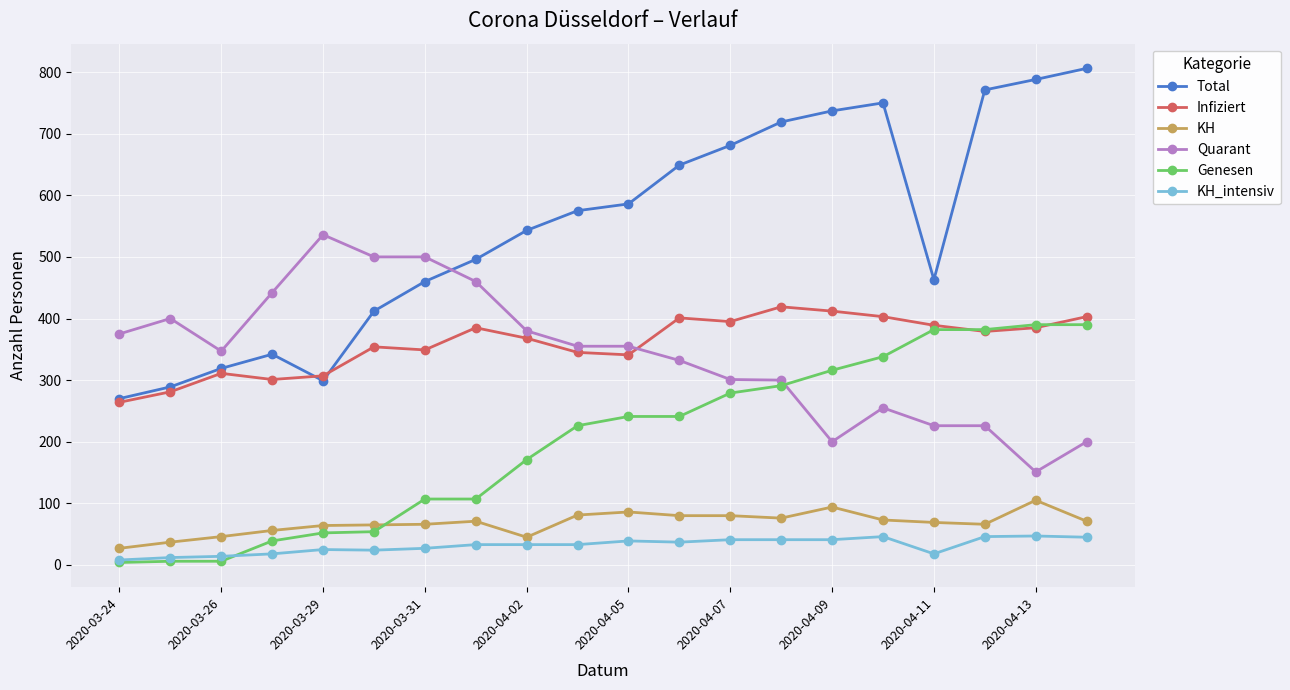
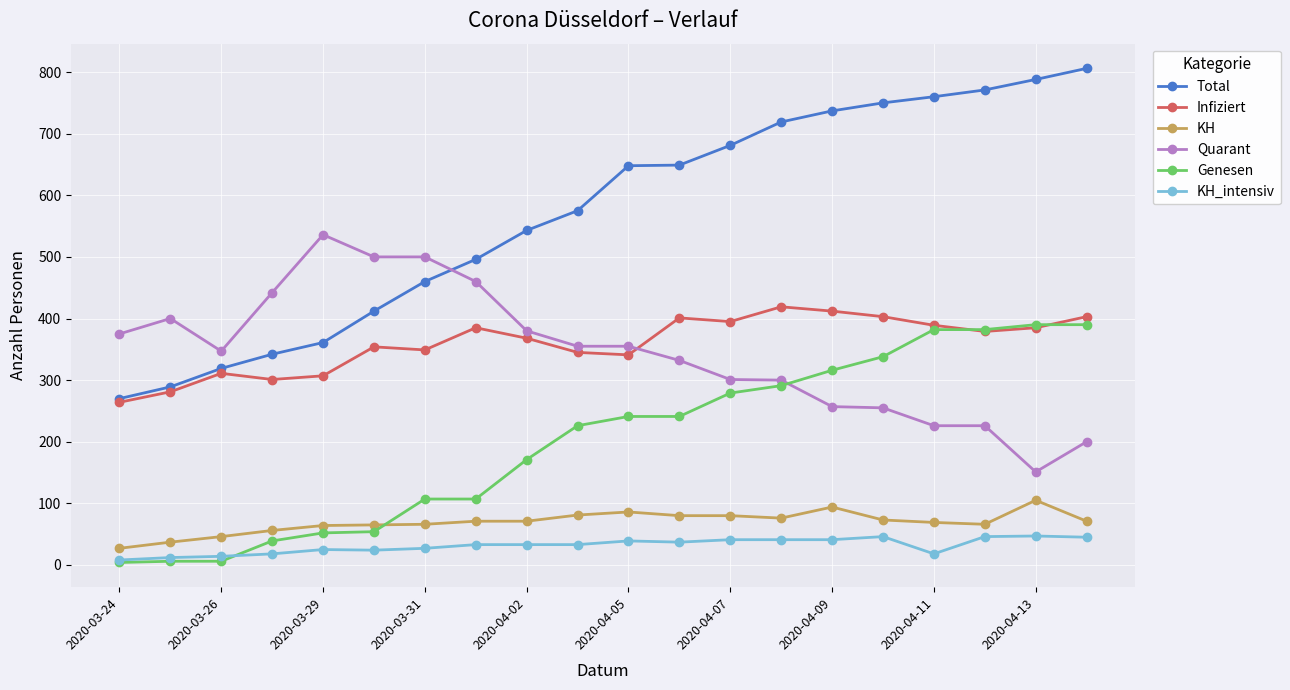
Total, 2020-03-29: 300 -> 360
KH, 2020-04-02: 50 -> 70
Total, 2020-04-05: 590 -> 650
Quarant, 2020-04-09: 200 -> 260
Total, 2020-04-11: 460 -> 760
